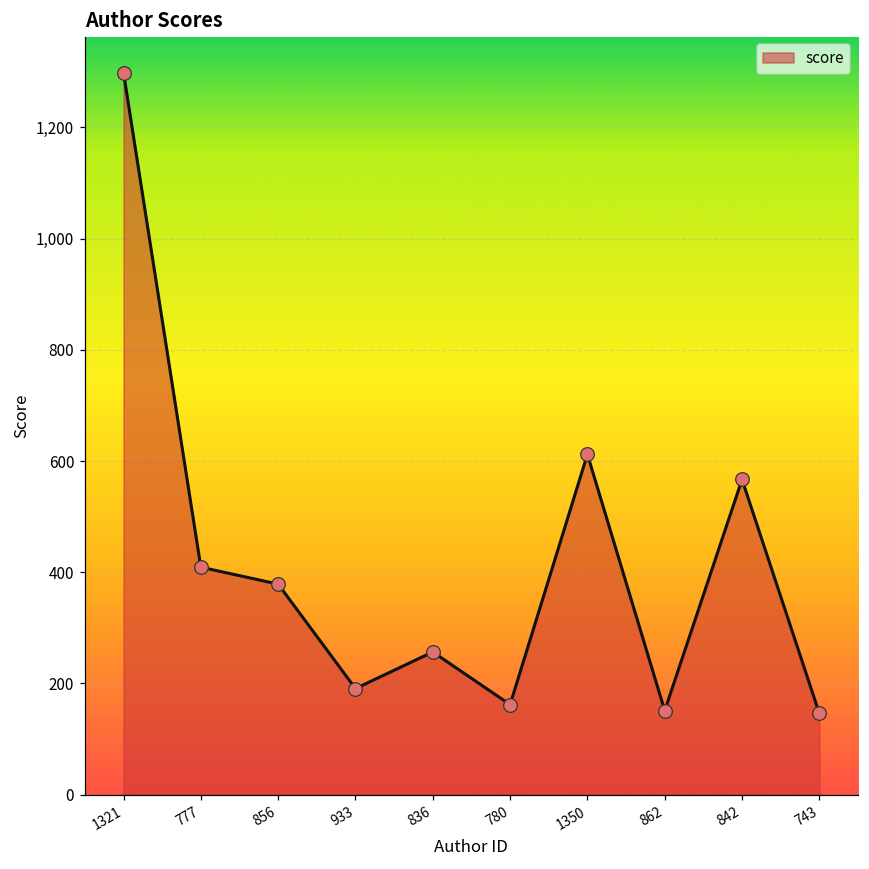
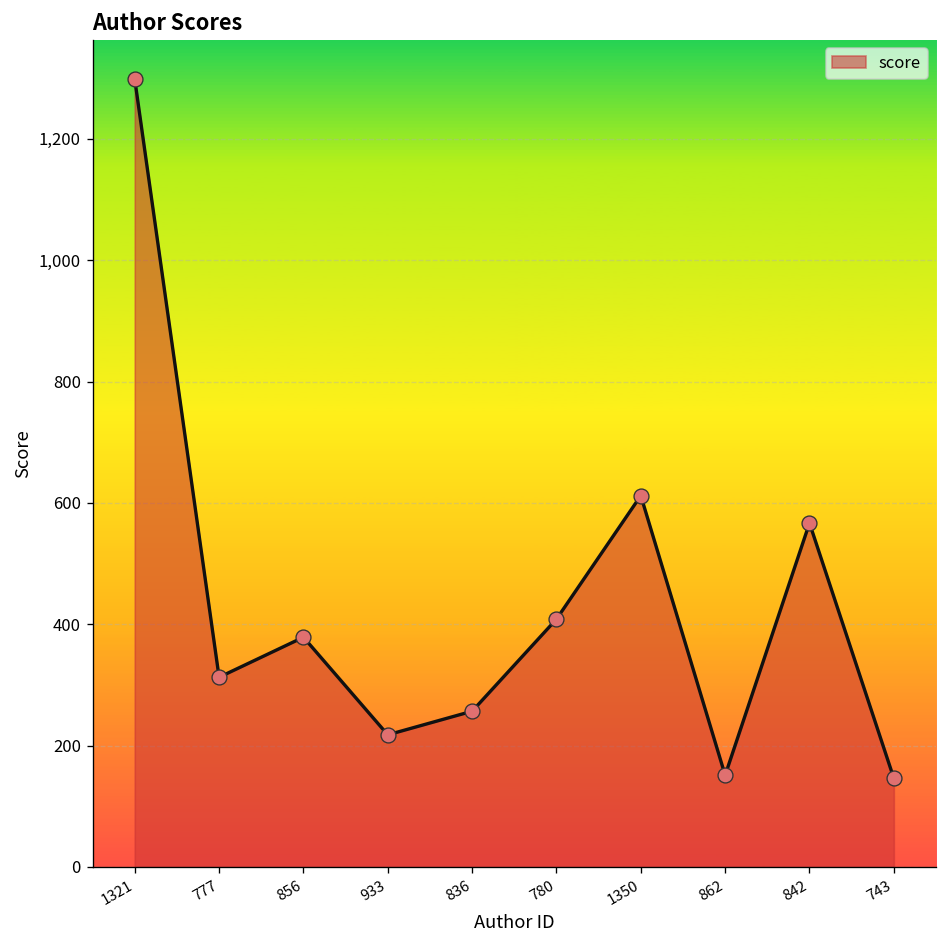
777: 410 -> 310
933: 190 -> 220
780: 160 -> 410
